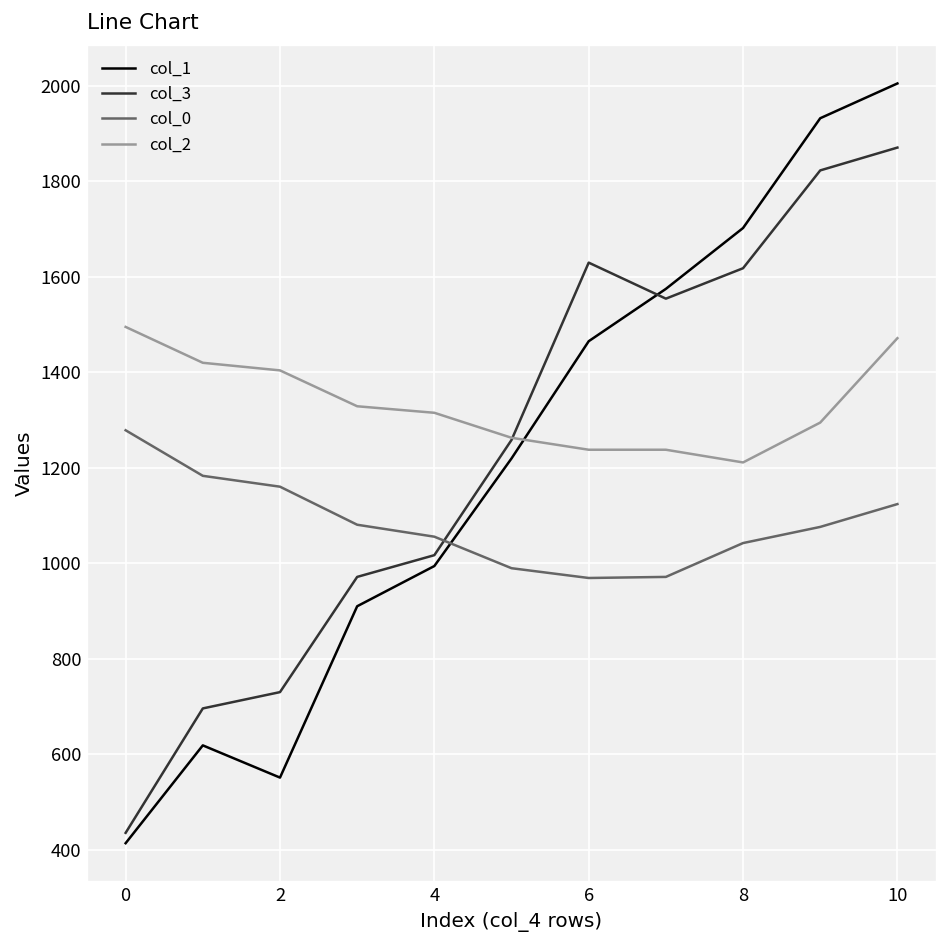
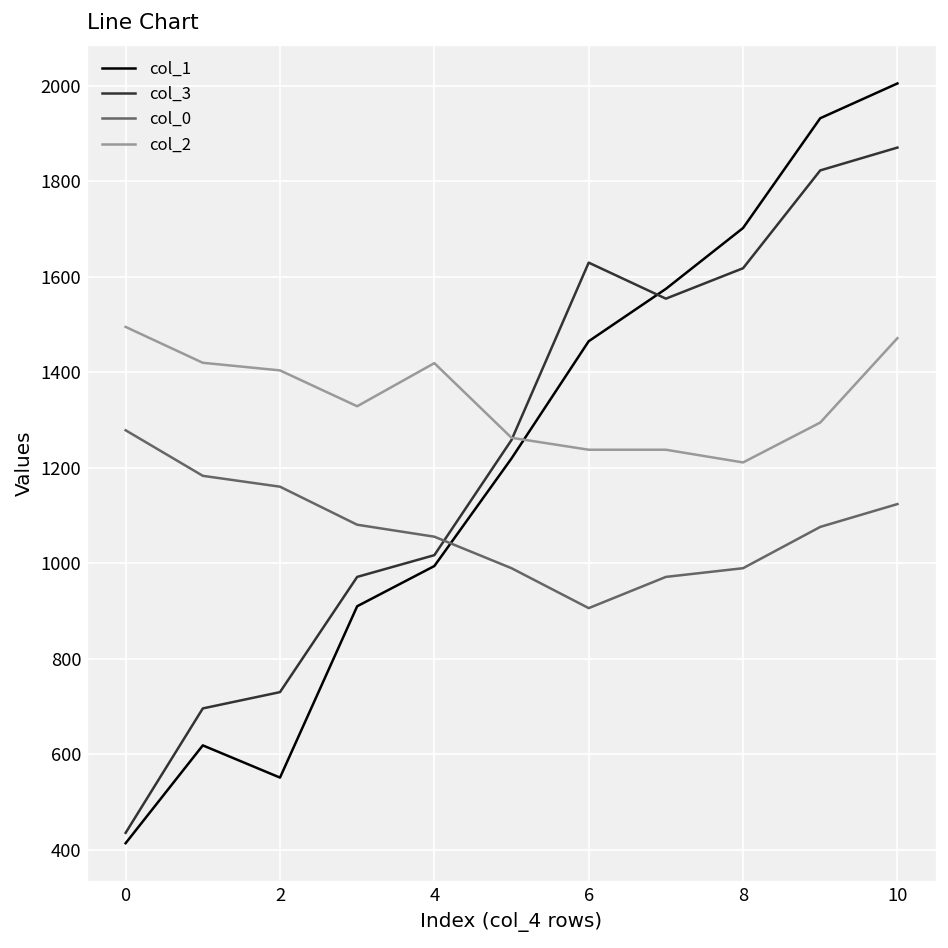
col_2, 4: 1320 -> 1420
col_0, 6: 970 -> 910
col_0, 8: 1040 -> 990
